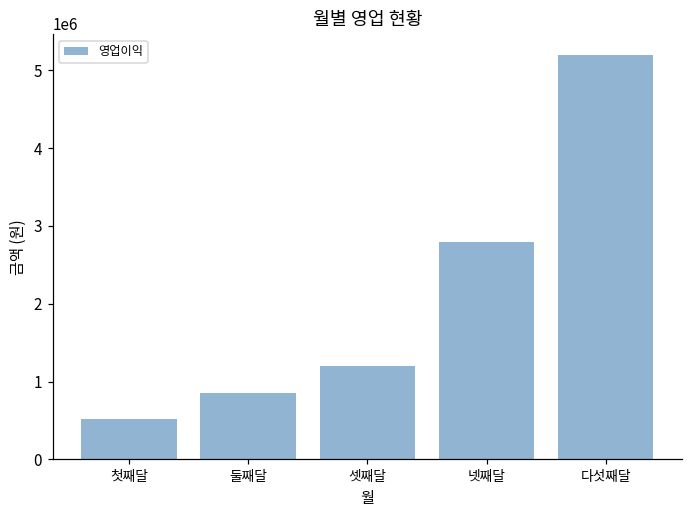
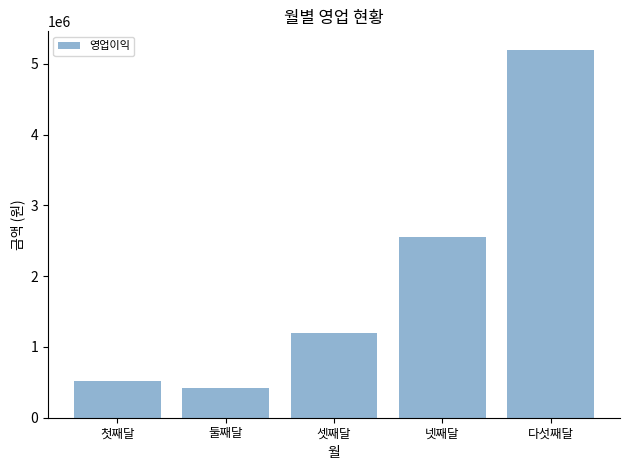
둘째달: 900000 -> 400000
넷째달: 2800000 -> 2600000
